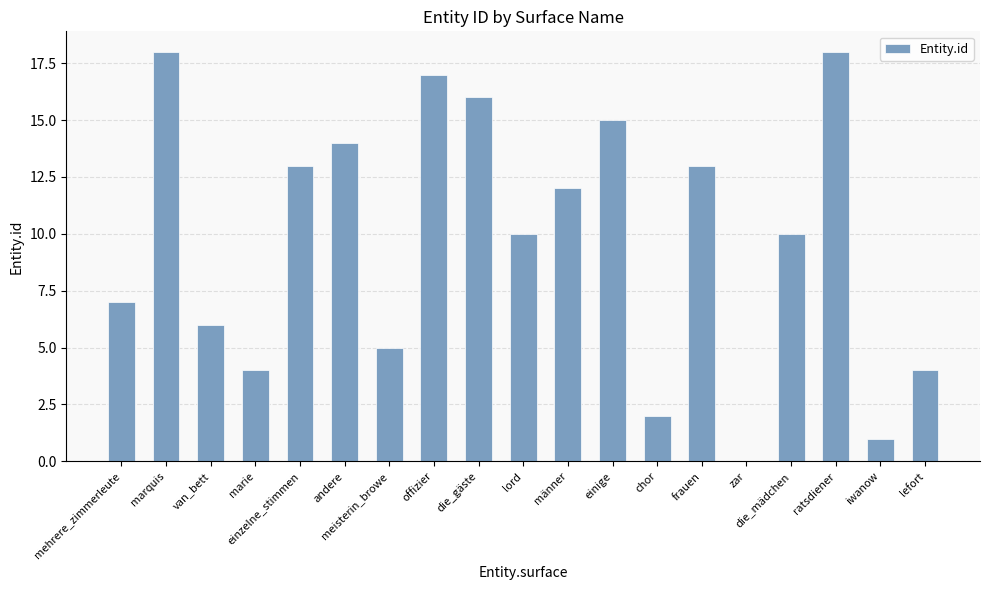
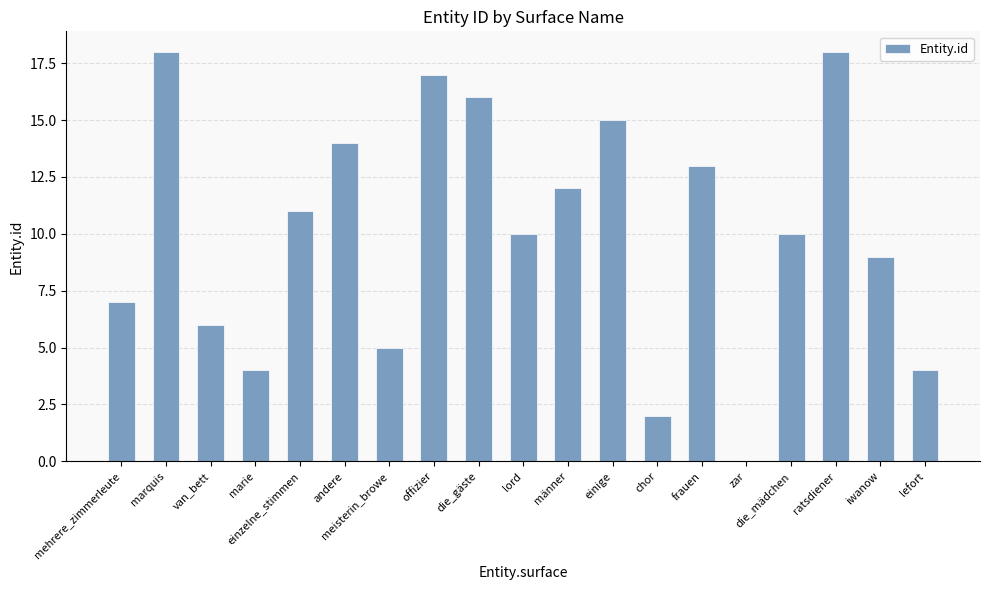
einzelne_stimmen: 13 -> 11
iwanow: 1 -> 9
